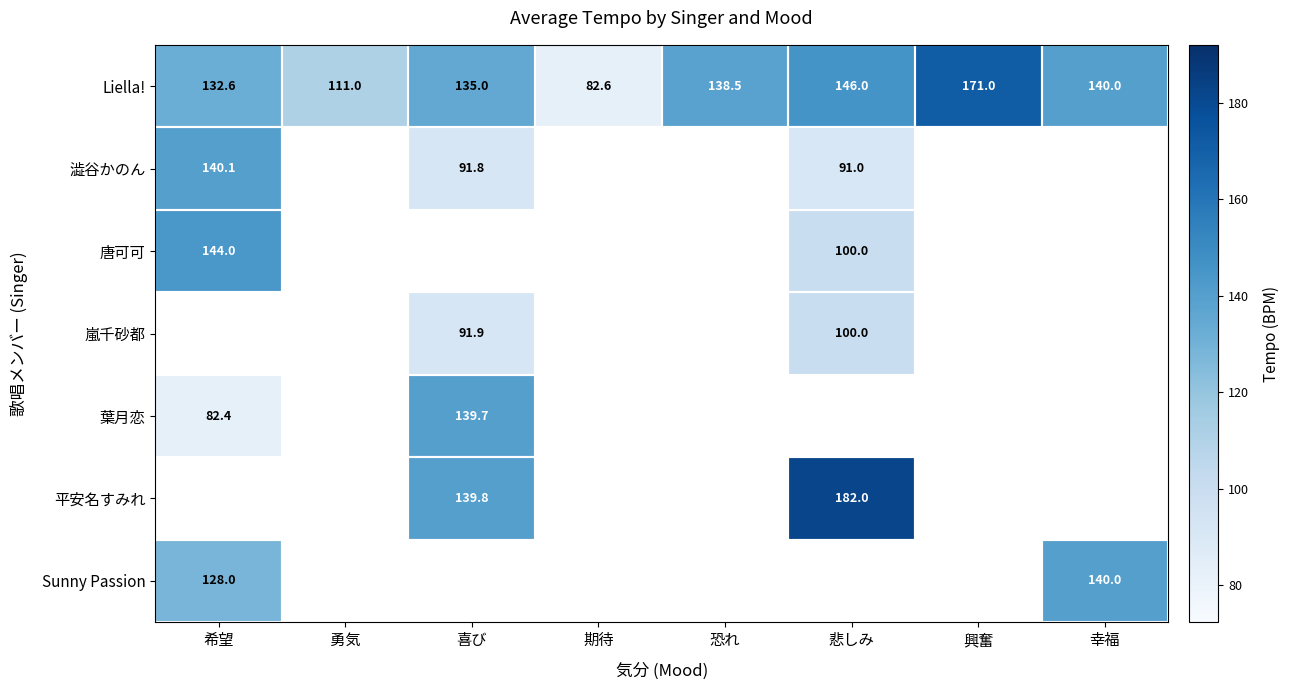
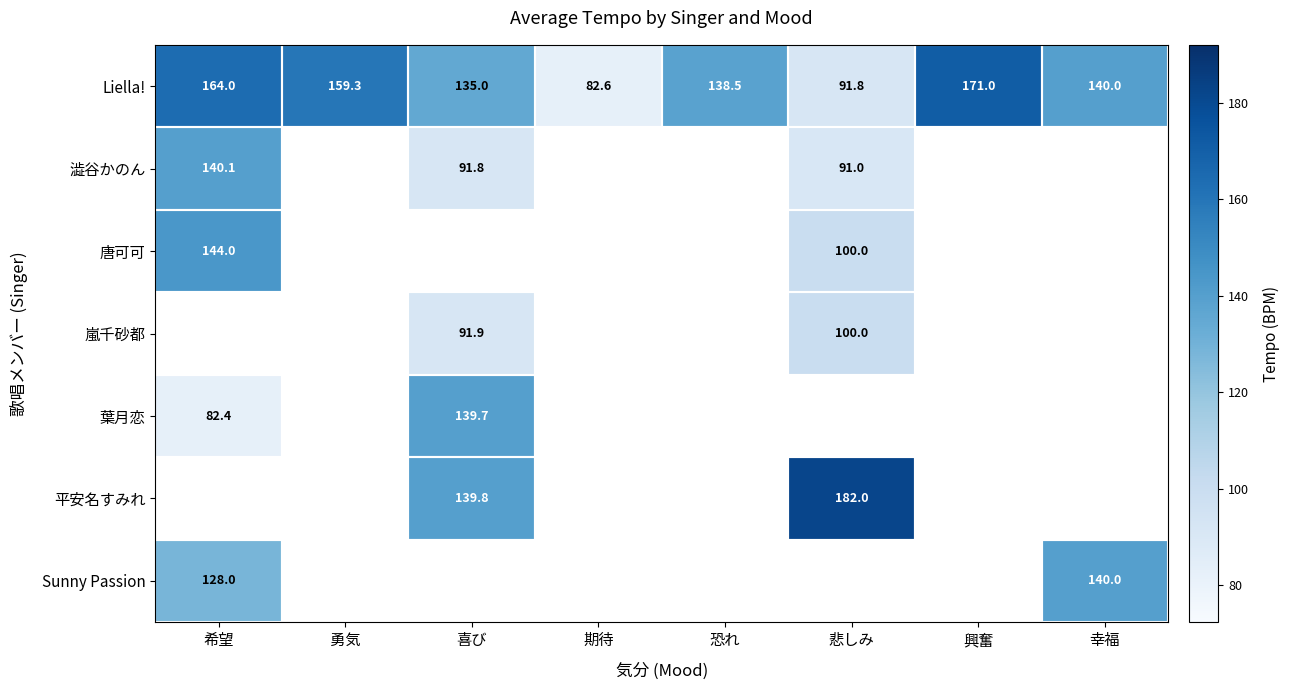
Liella!, 希望: 132.6 -> 164.0
Liella!, 勇気: 111.0 -> 159.3
Liella!, 悲しみ: 146.0 -> 91.8
